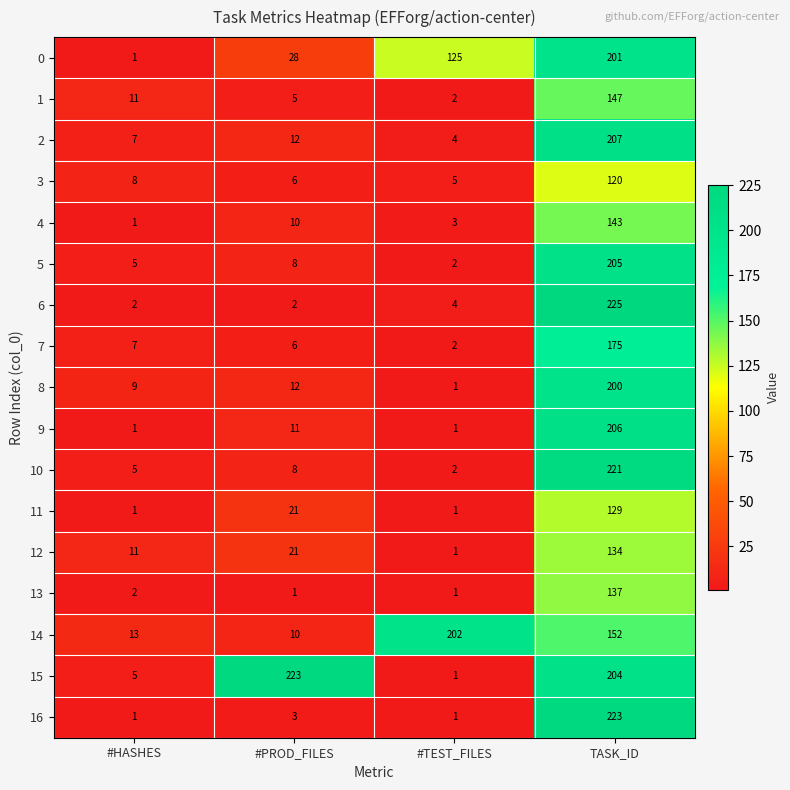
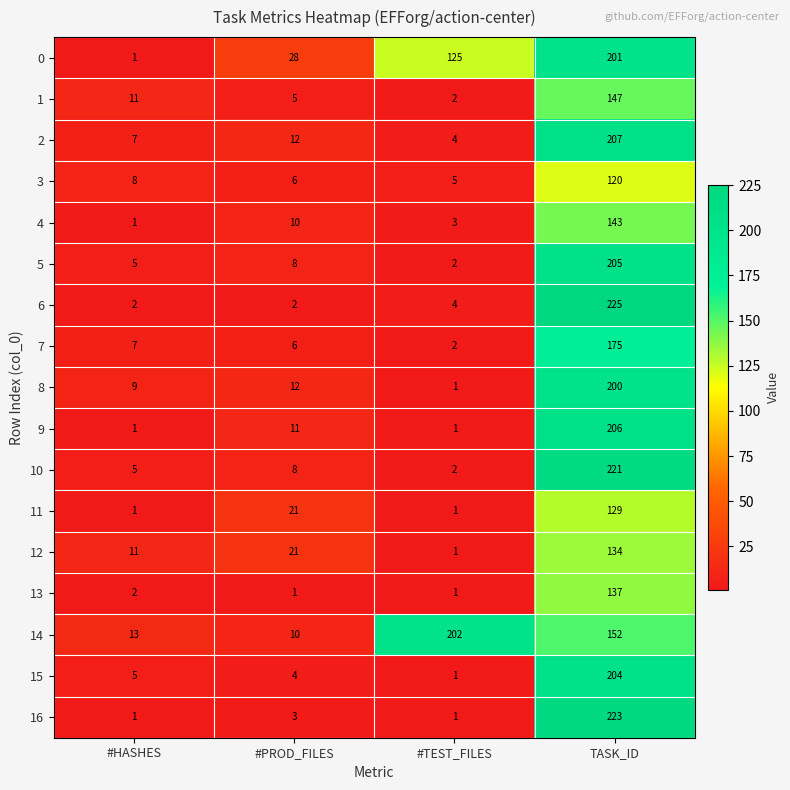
15, #PROD_FILES: 223 -> 4
